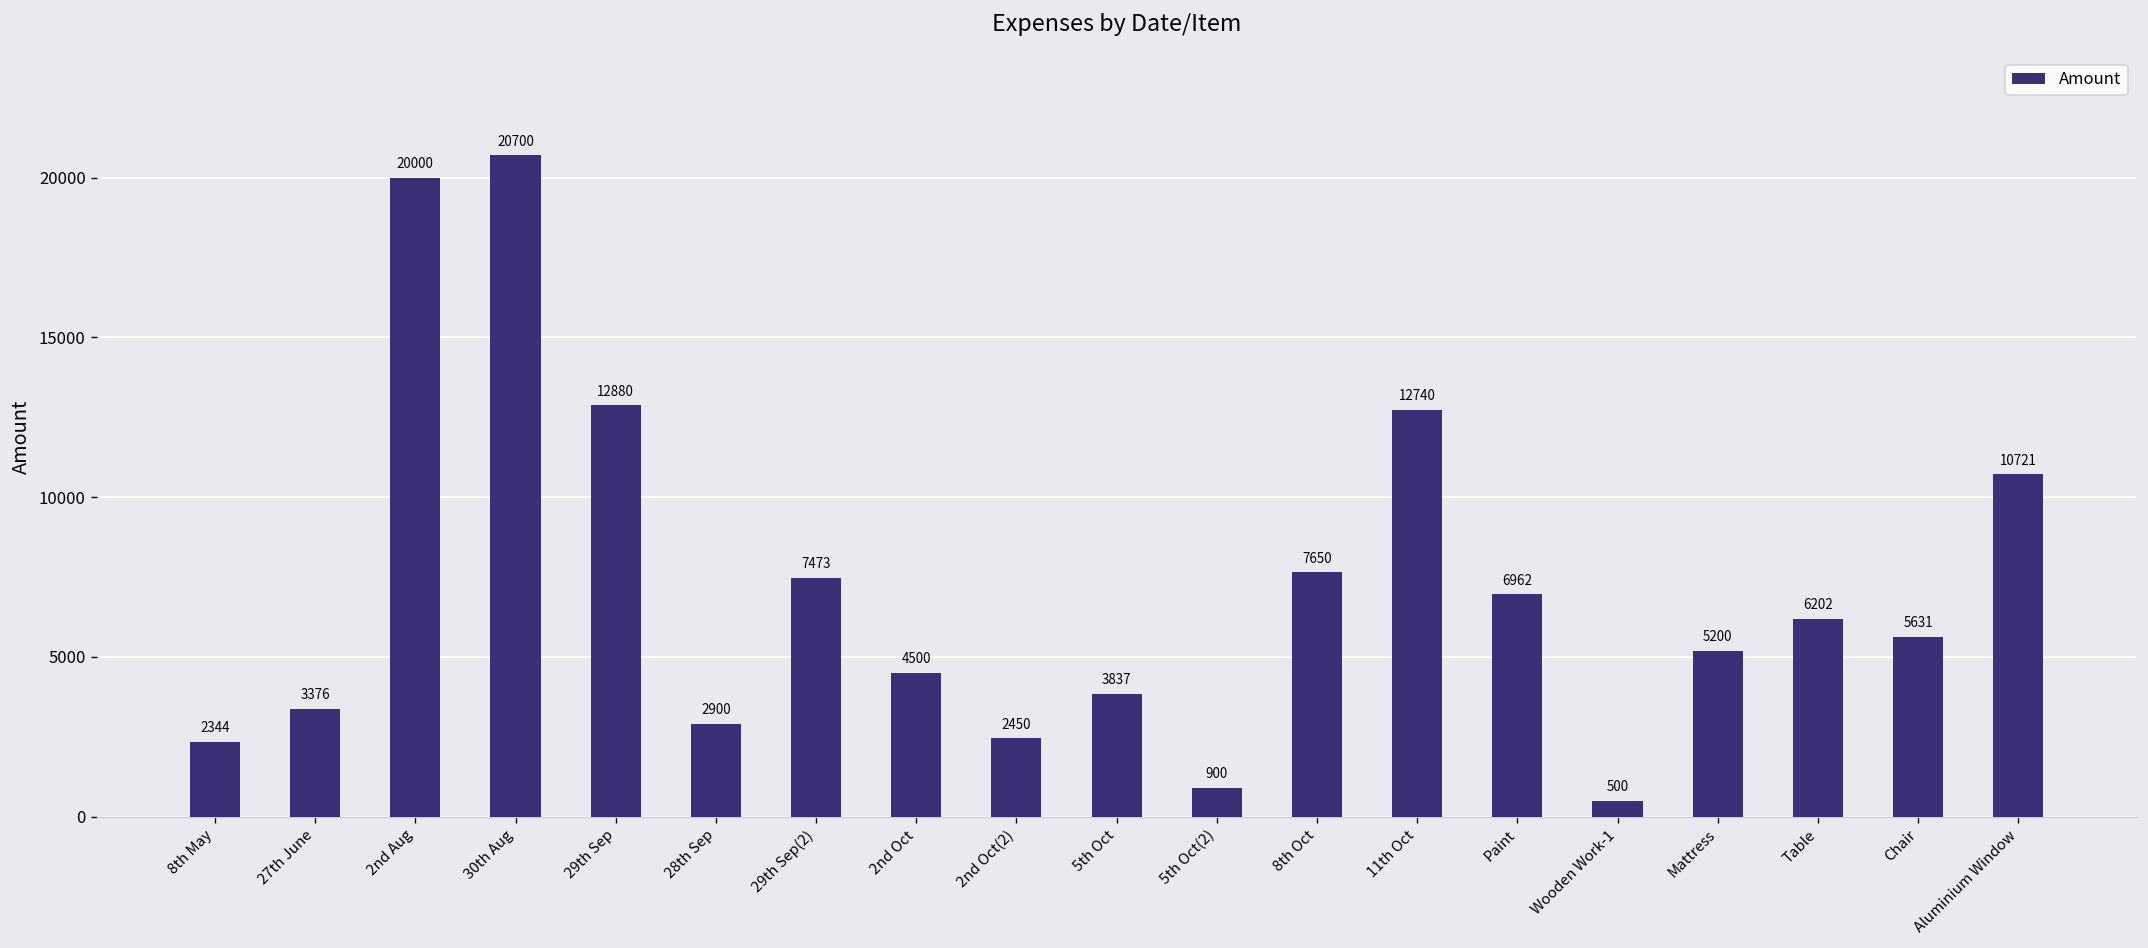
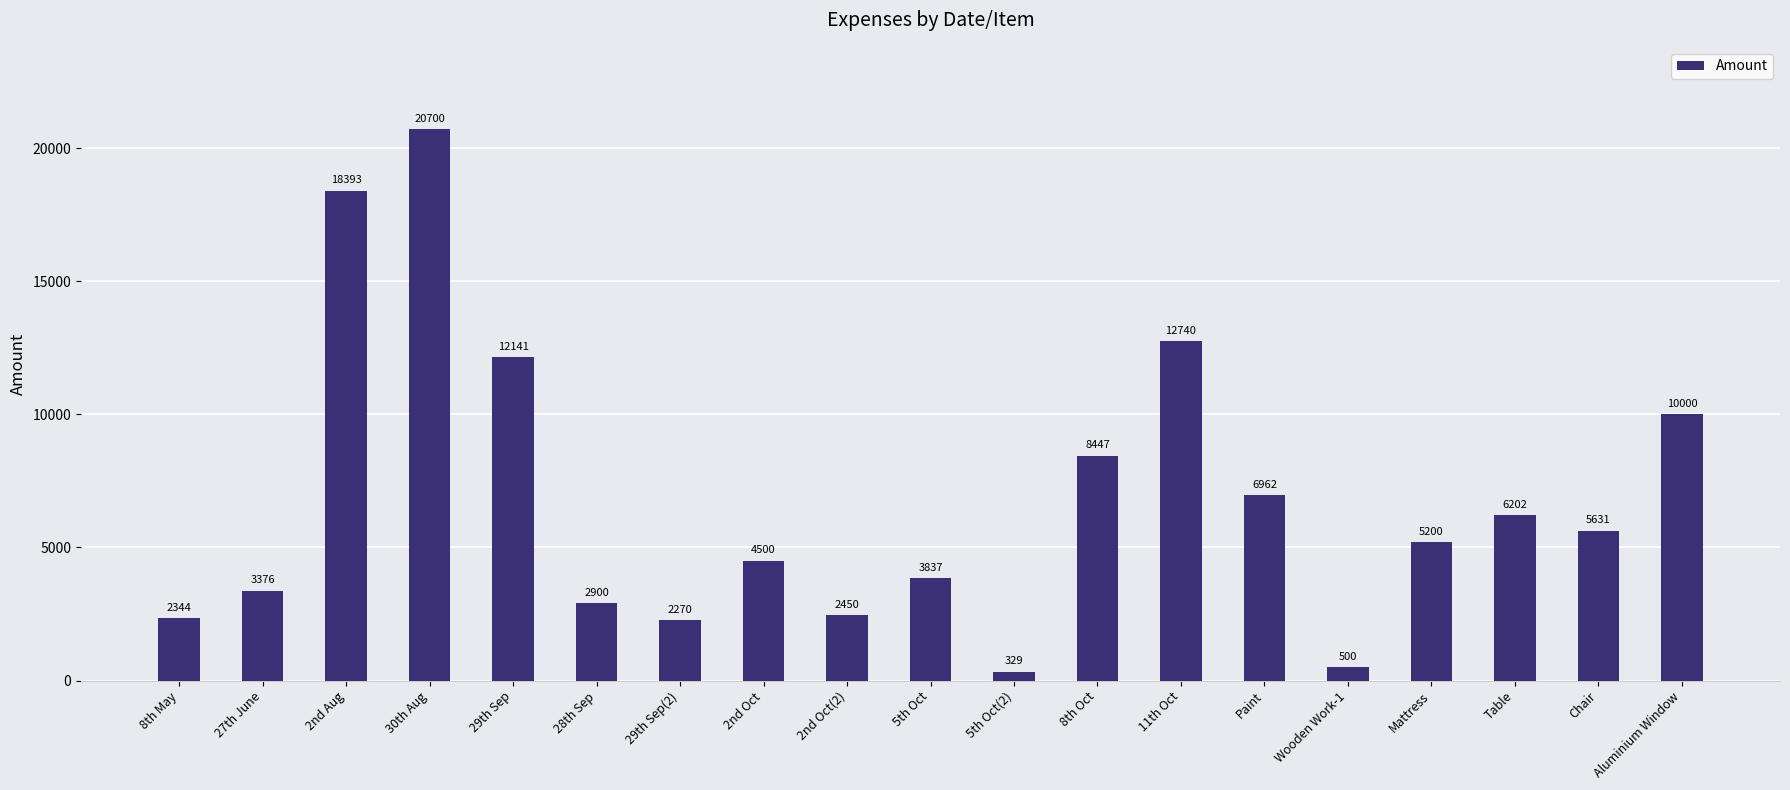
2nd Aug: 20000 -> 18393
29th Sep: 12880 -> 12141
29th Sep(2): 7473 -> 2270
5th Oct(2): 900 -> 329
8th Oct: 7650 -> 8447
Aluminium Window: 10721 -> 10000
